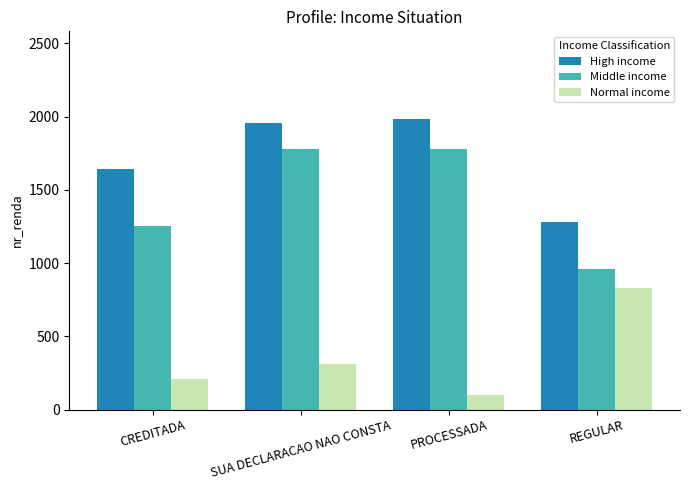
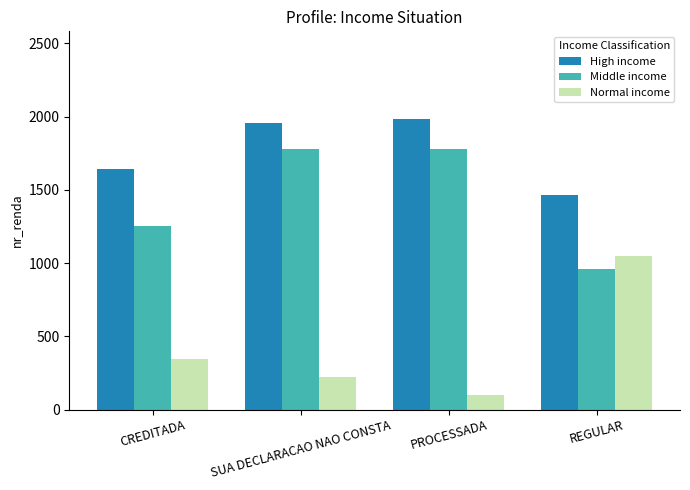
Normal income, CREDITADA: 210 -> 350
Normal income, SUA DECLARACAO NAO CONSTA: 310 -> 220
High income, REGULAR: 1280 -> 1460
Normal income, REGULAR: 830 -> 1050
